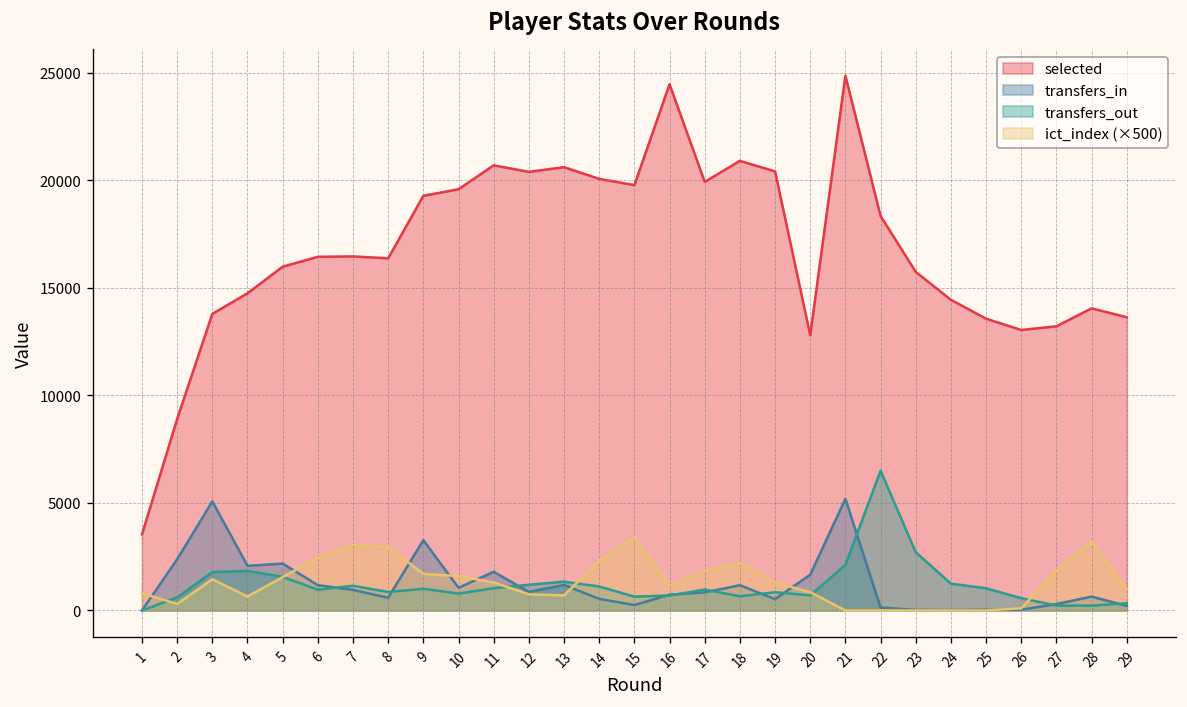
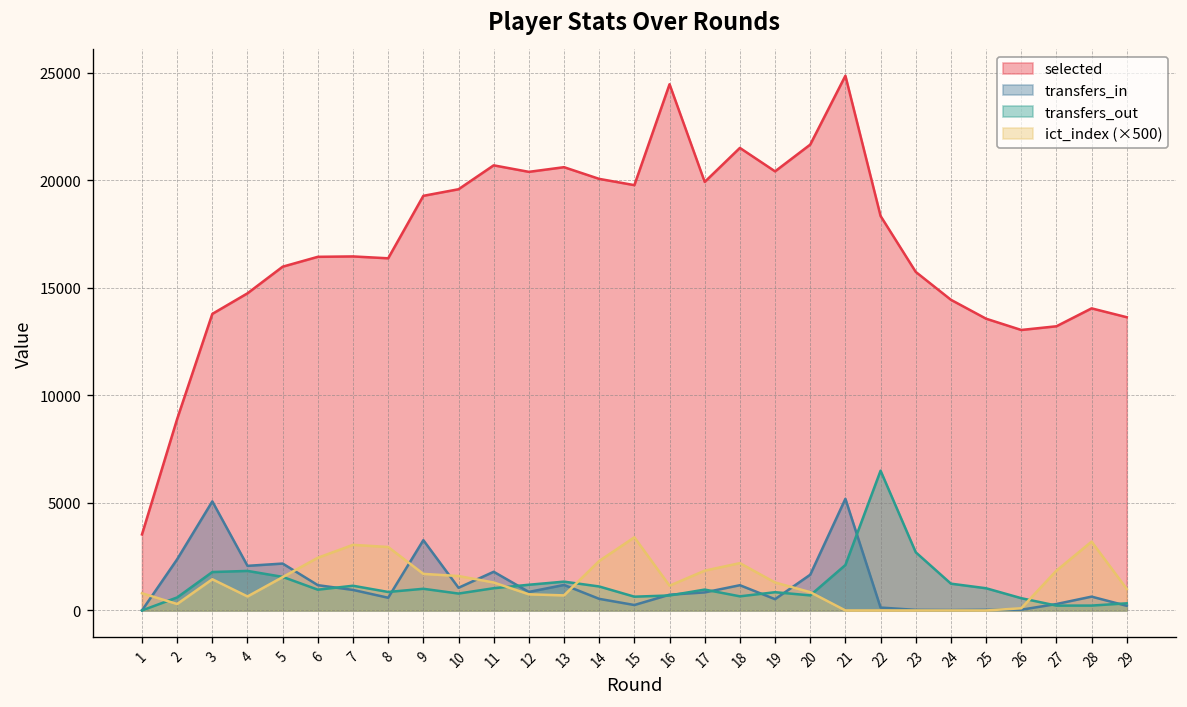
selected, 18: 20900 -> 21500
selected, 20: 12800 -> 21700
